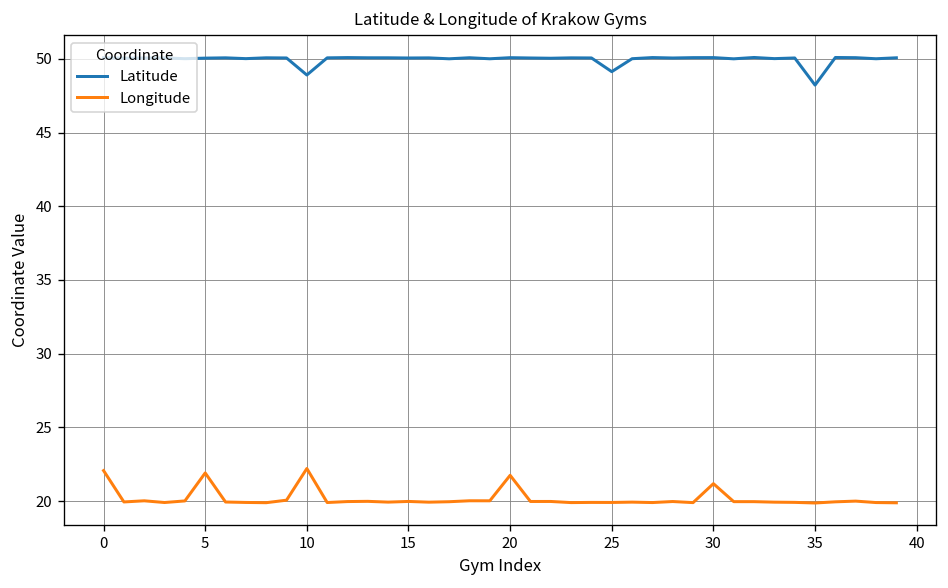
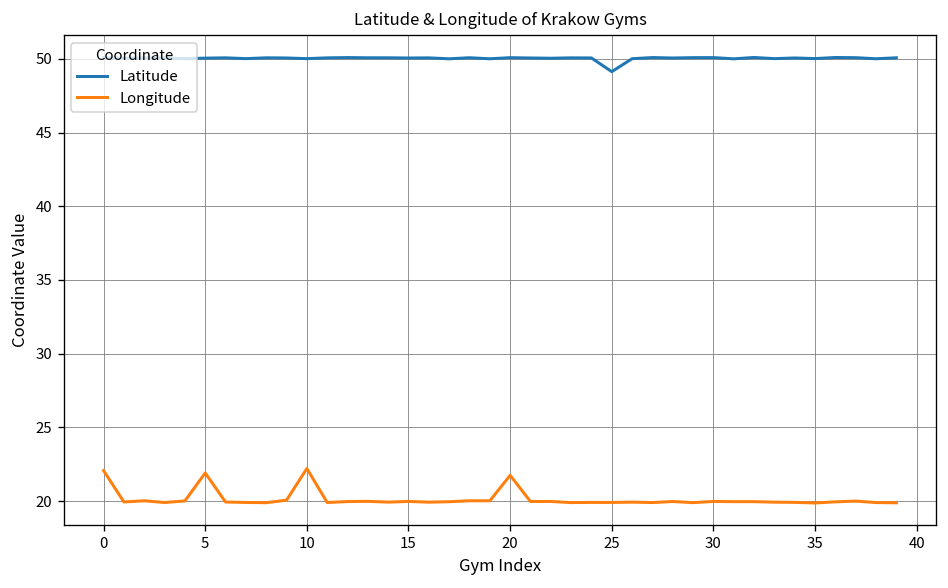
Latitude, 10: 48.9 -> 50.0
Longitude, 30: 21.2 -> 20.0
Latitude, 35: 48.2 -> 50.0
